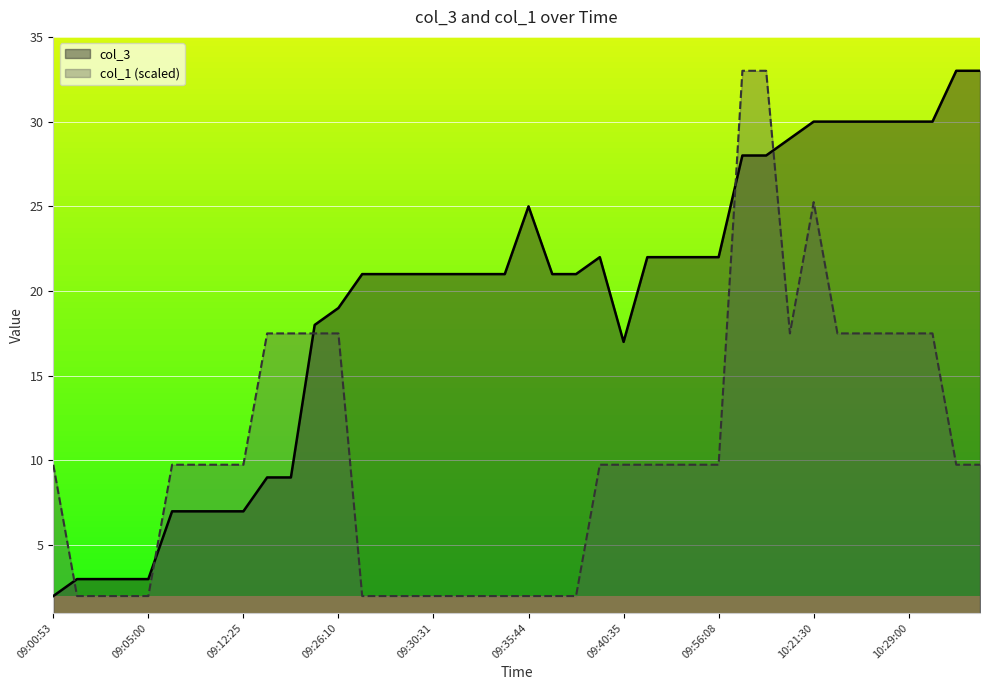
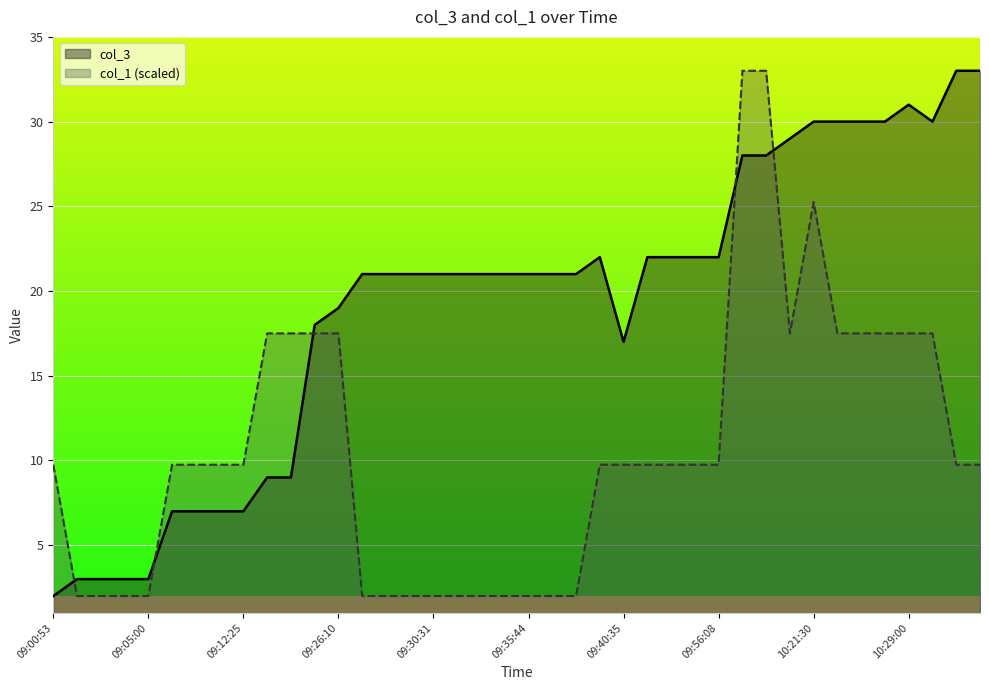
col_3, 09:35:44: 25 -> 21
col_3, 10:29:00: 30 -> 31
